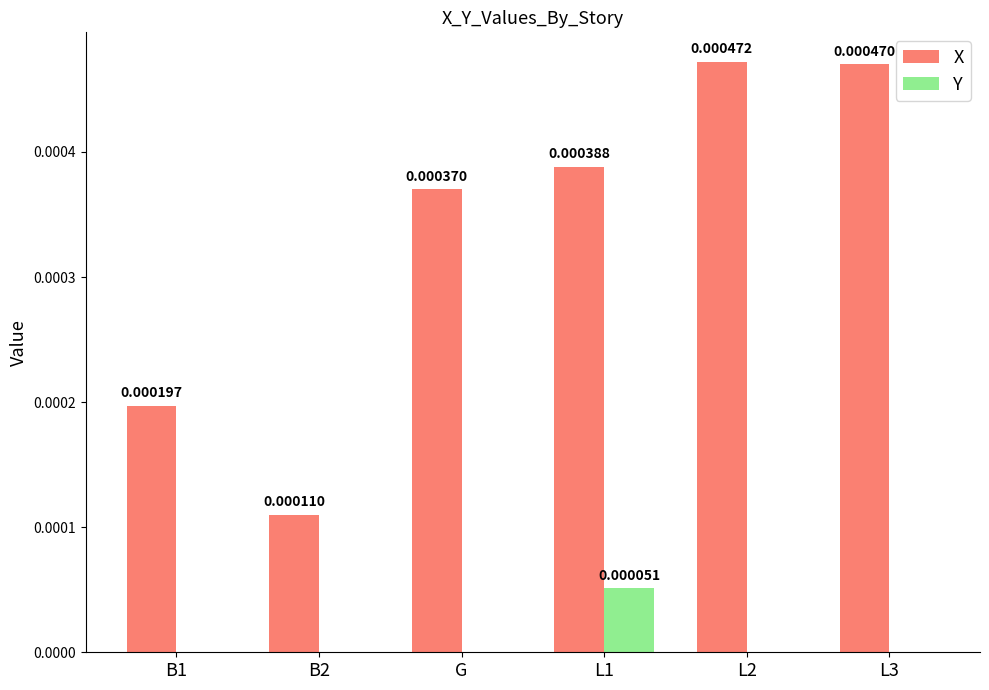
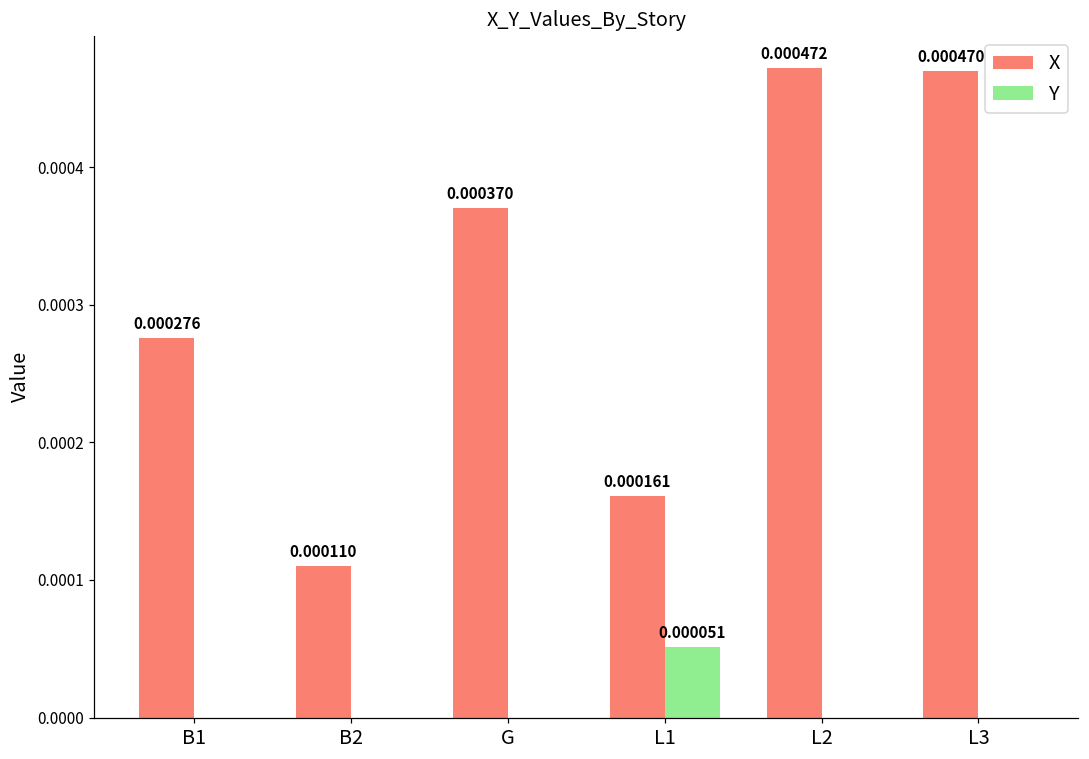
X, B1: 0.000197 -> 0.000276
X, L1: 0.000388 -> 0.000161
